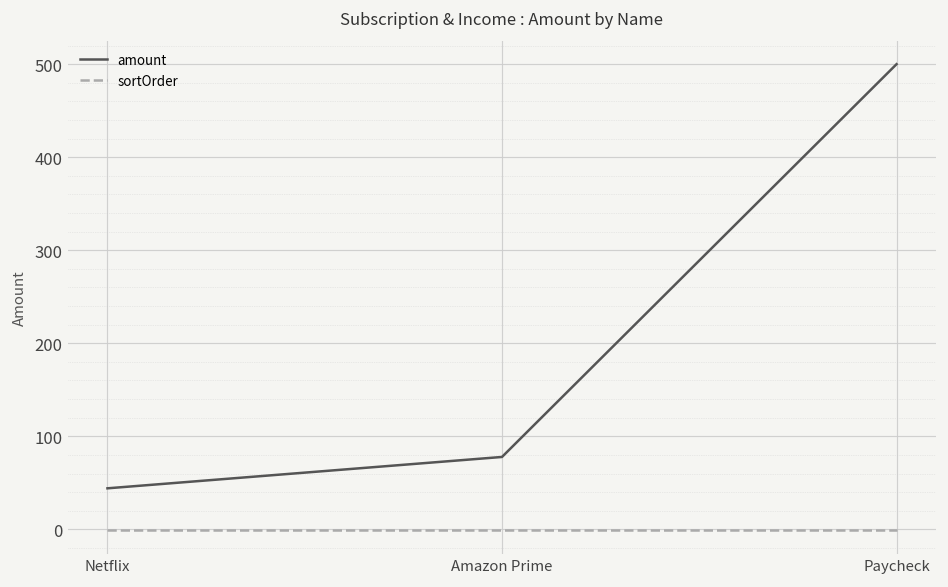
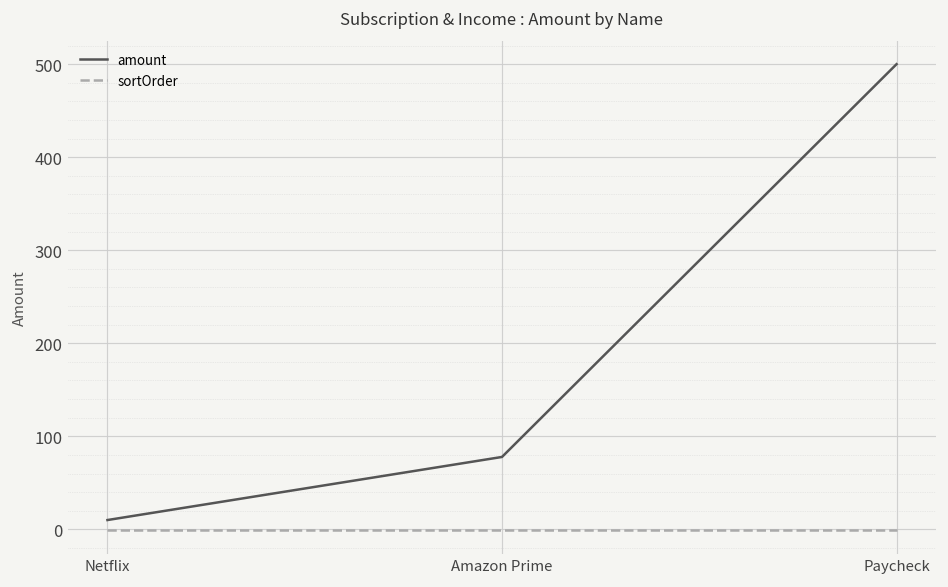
amount, Netflix: 40 -> 10
